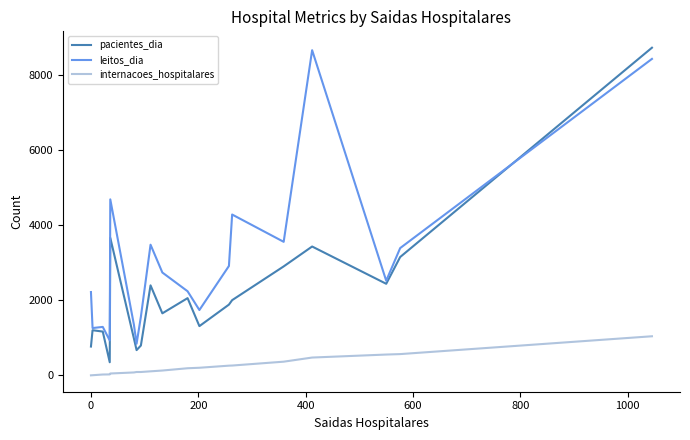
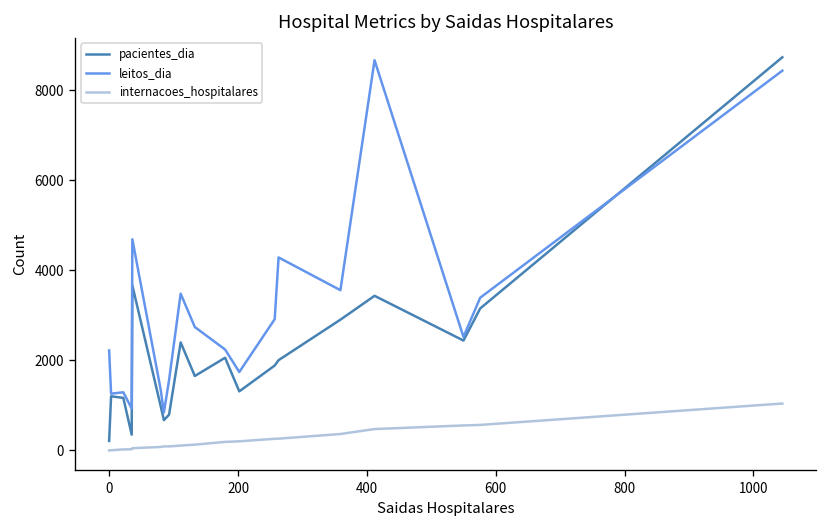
pacientes_dia, 0: 800 -> 200
